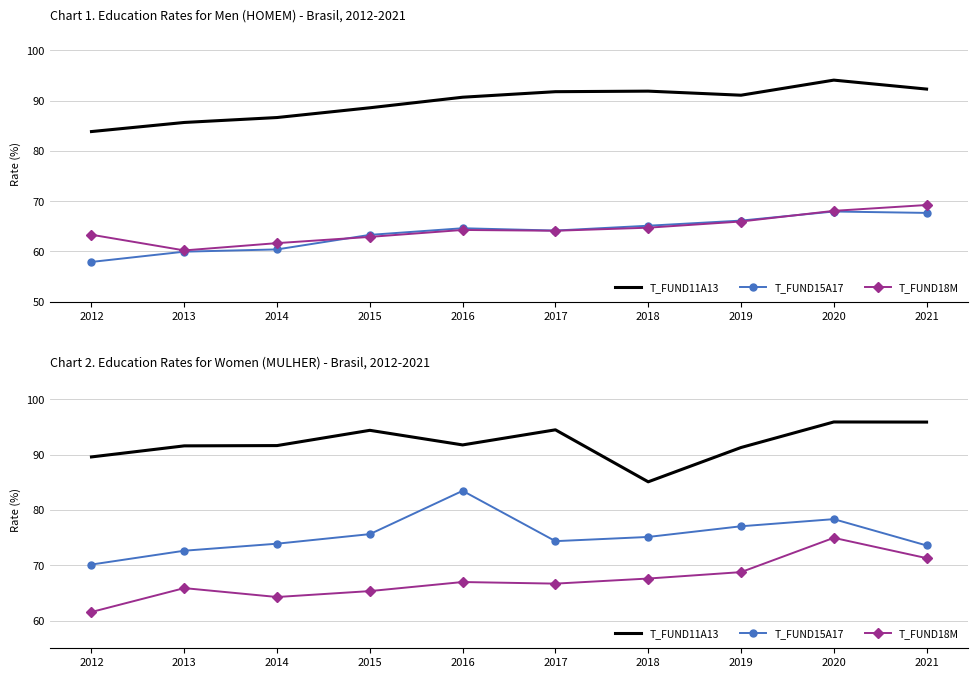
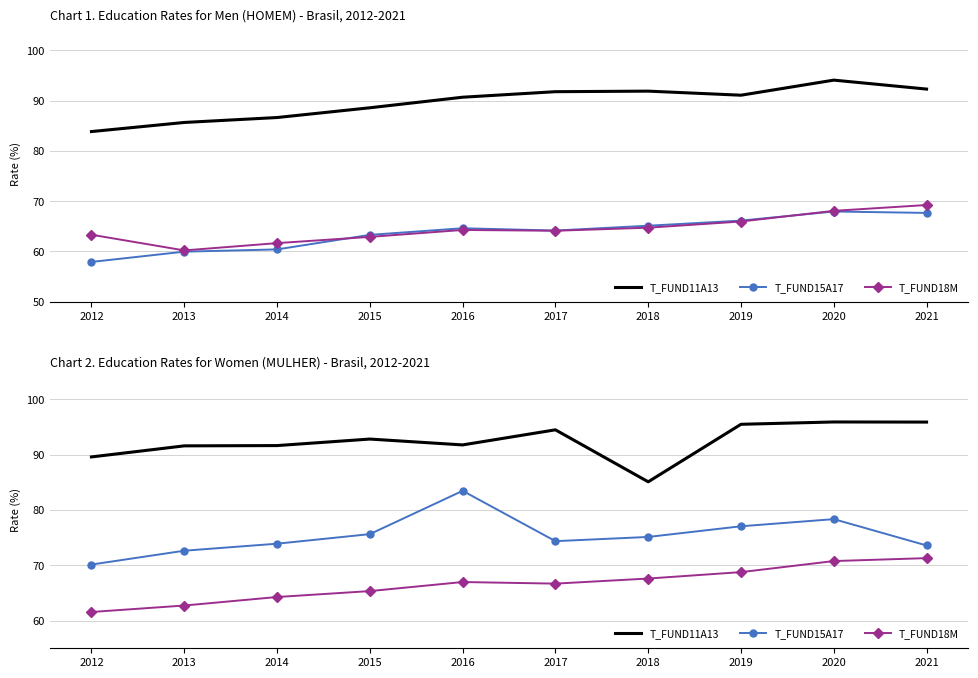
Chart 2. Education Rates for Women (MULHER) - Brasil, 2012-2021, T_FUND18M, 2013: 66 -> 63
Chart 2. Education Rates for Women (MULHER) - Brasil, 2012-2021, T_FUND11A13, 2015: 94 -> 93
Chart 2. Education Rates for Women (MULHER) - Brasil, 2012-2021, T_FUND11A13, 2019: 91 -> 96
Chart 2. Education Rates for Women (MULHER) - Brasil, 2012-2021, T_FUND18M, 2020: 75 -> 71
